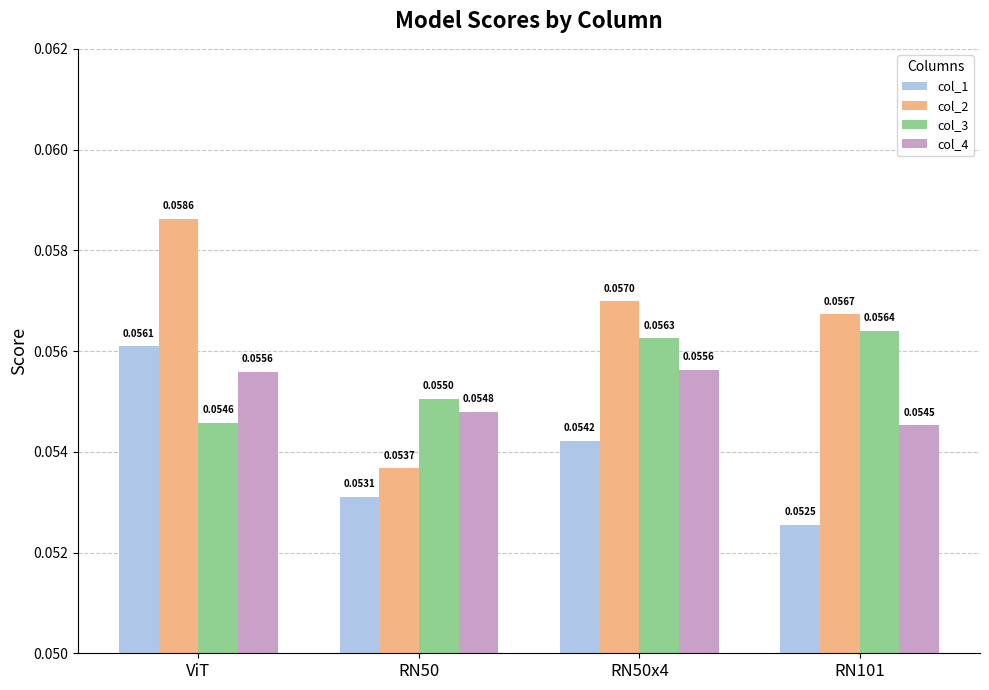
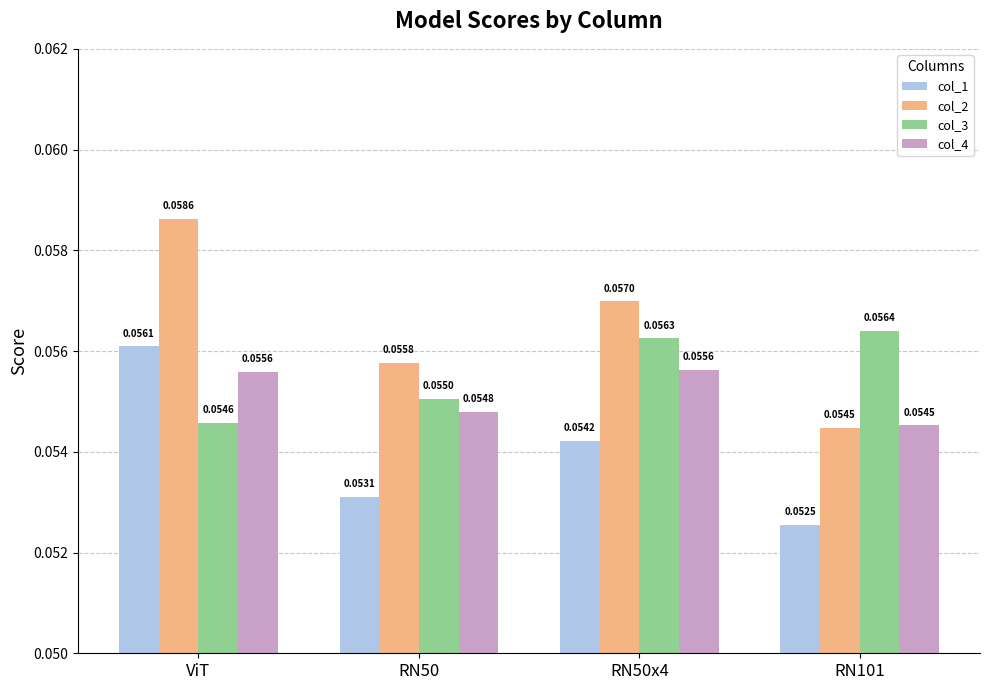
col_2, RN50: 0.0537 -> 0.0558
col_2, RN101: 0.0567 -> 0.0545
